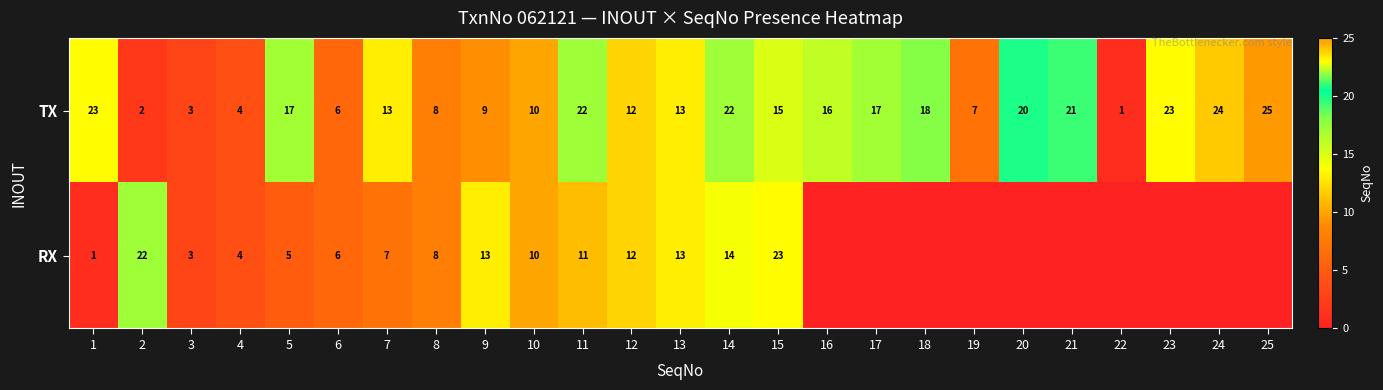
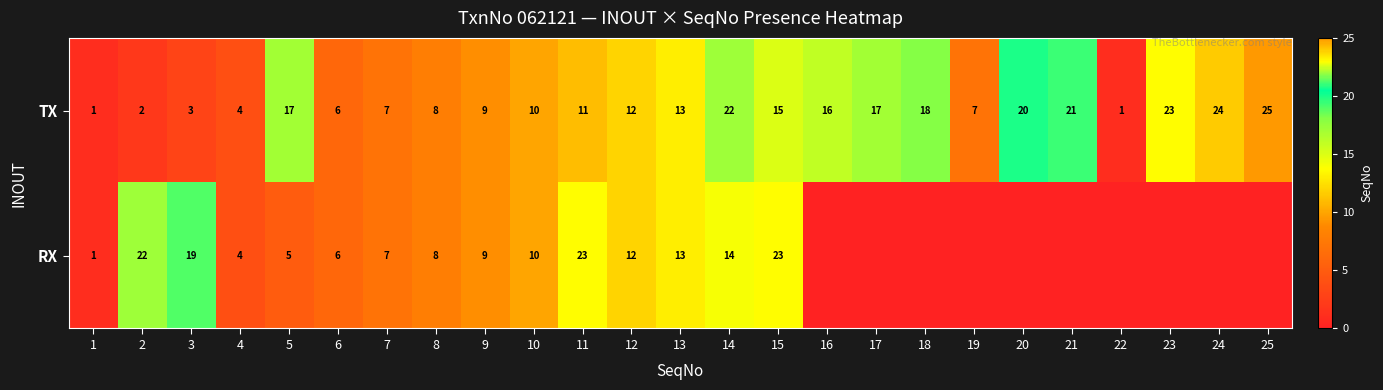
TX, 1: 23 -> 1
TX, 7: 13 -> 7
TX, 11: 22 -> 11
RX, 3: 3 -> 19
RX, 9: 13 -> 9
RX, 11: 11 -> 23
